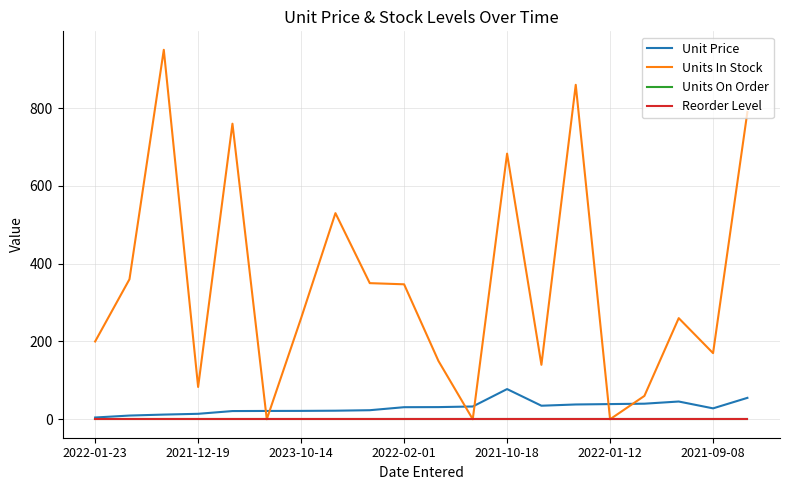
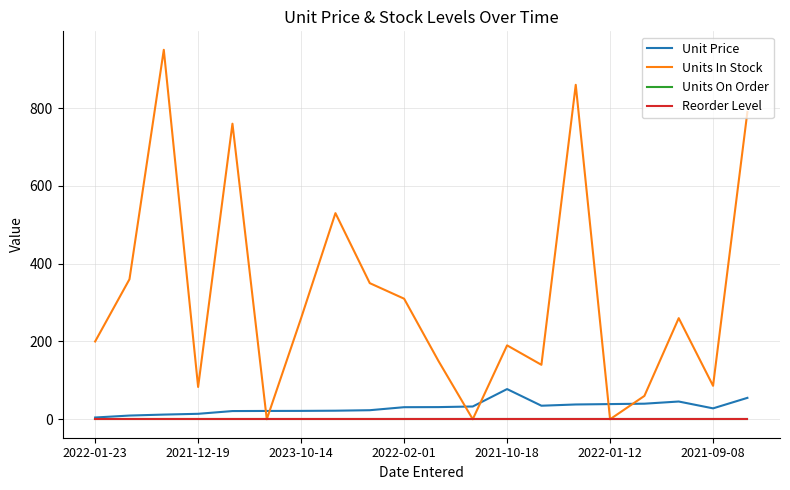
Units In Stock, 2022-02-01: 350 -> 310
Units In Stock, 2021-10-18: 680 -> 190
Units In Stock, 2021-09-08: 170 -> 90
